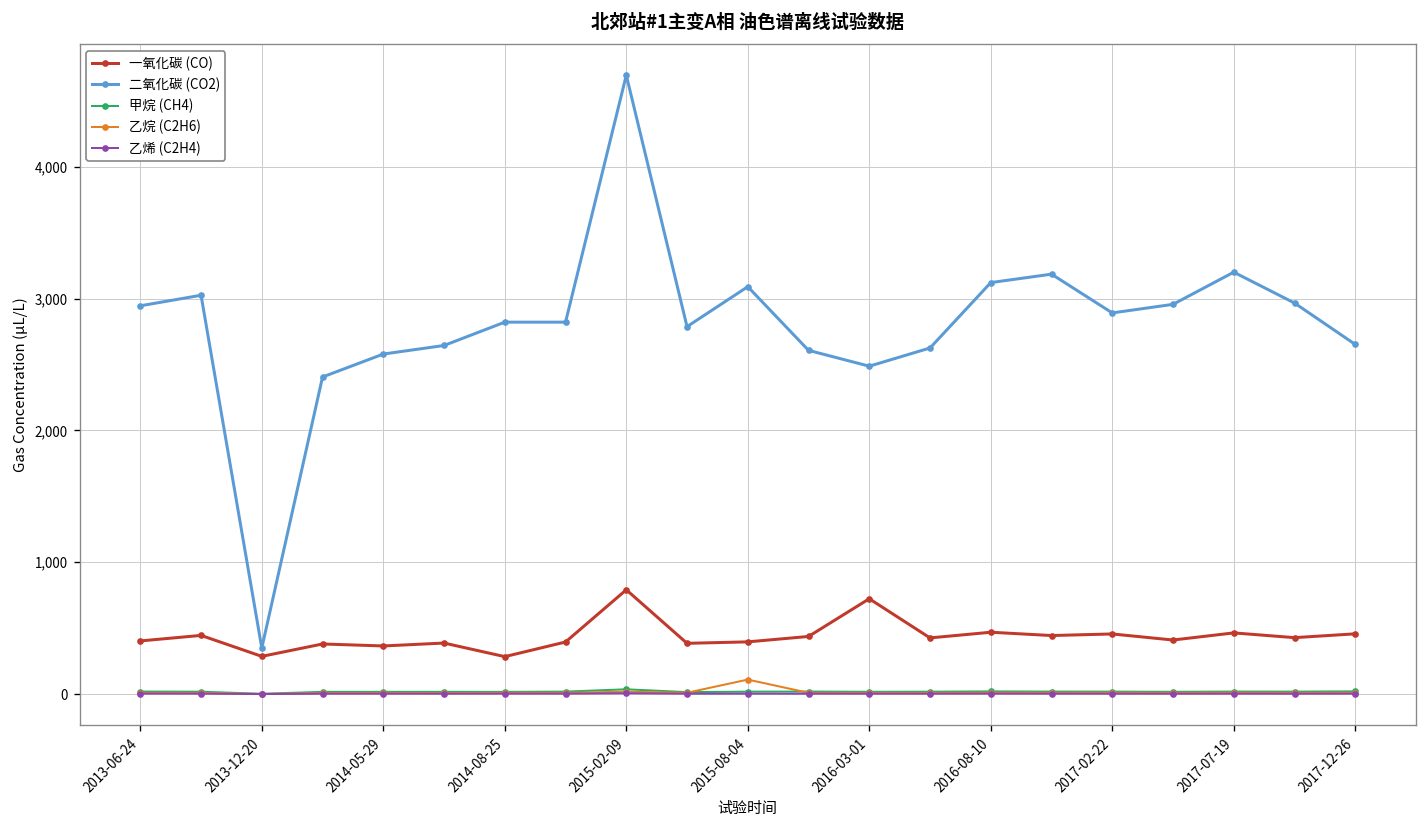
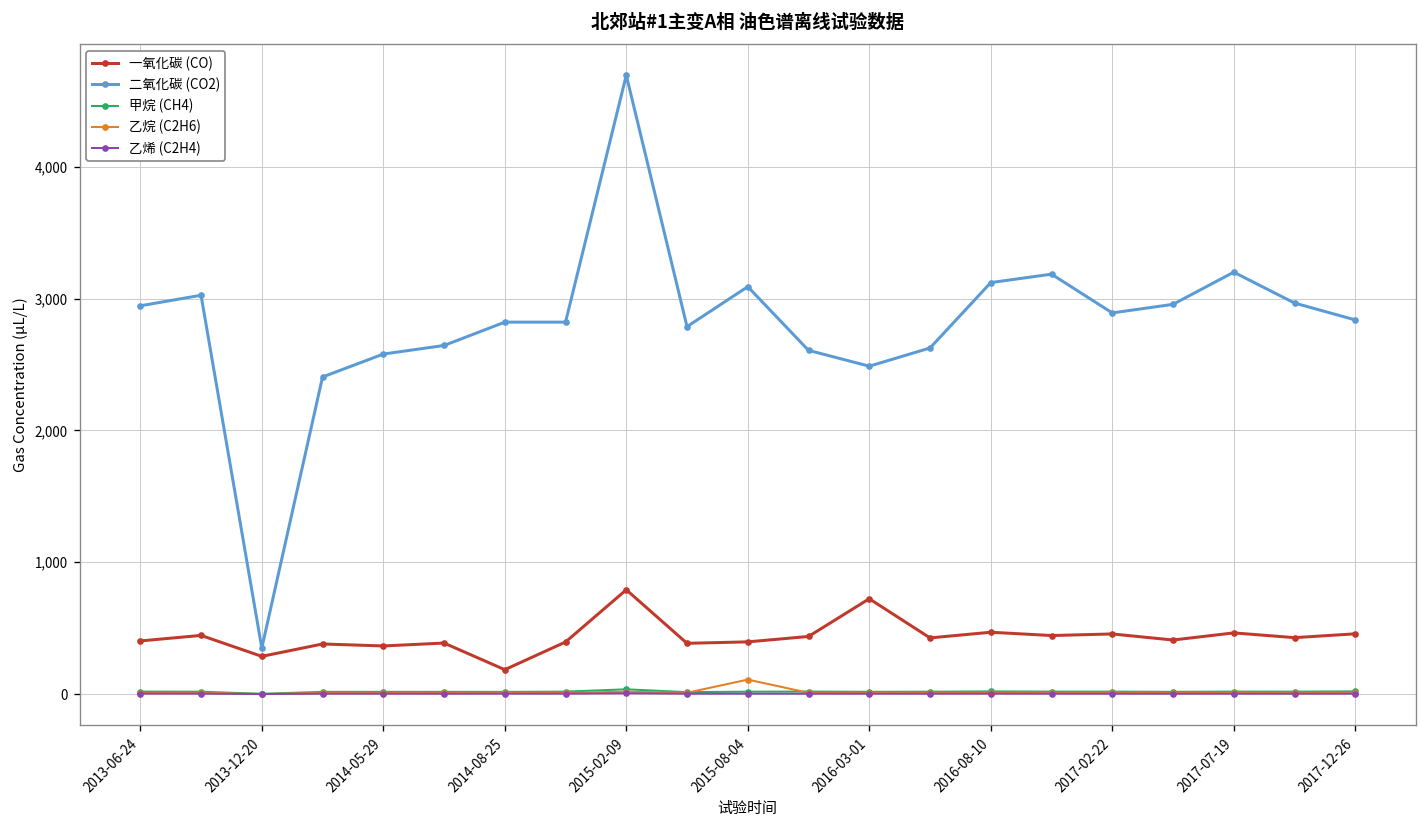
一氧化碳 (CO), 2014-08-25: 280 -> 190
二氧化碳 (CO2), 2017-12-26: 2,650 -> 2,840
